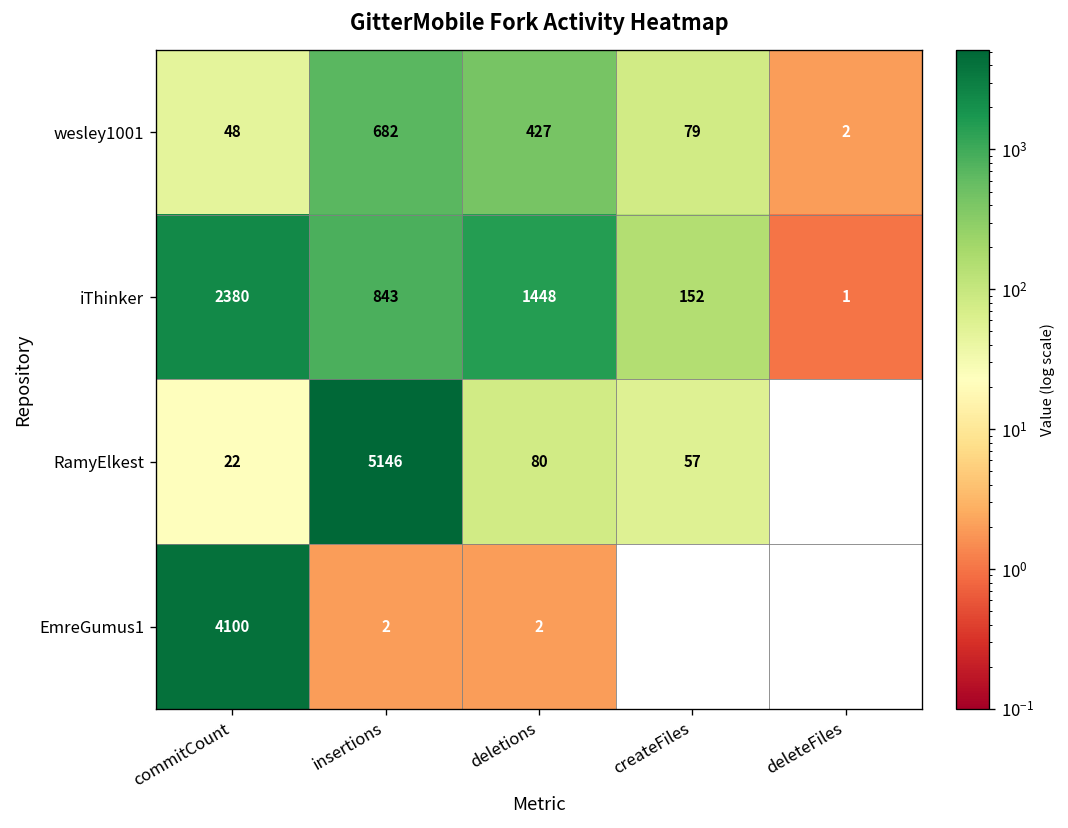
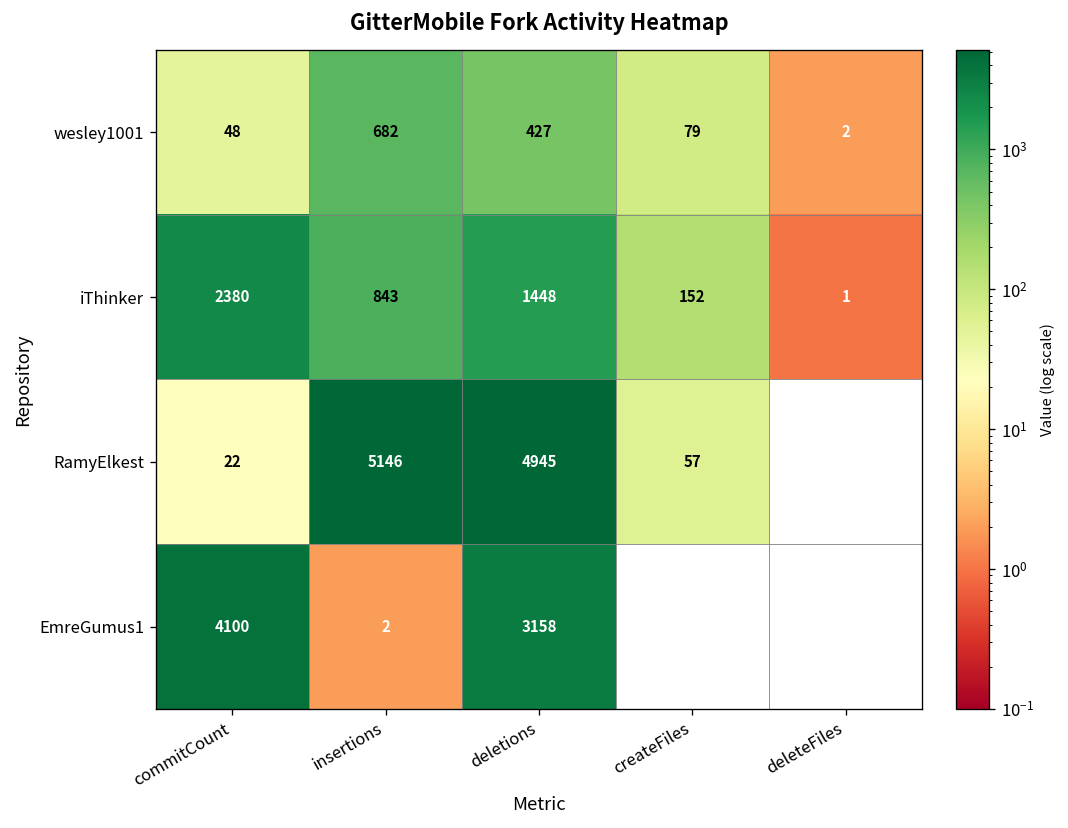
RamyElkest, deletions: 80 -> 4945
EmreGumus1, deletions: 2 -> 3158
